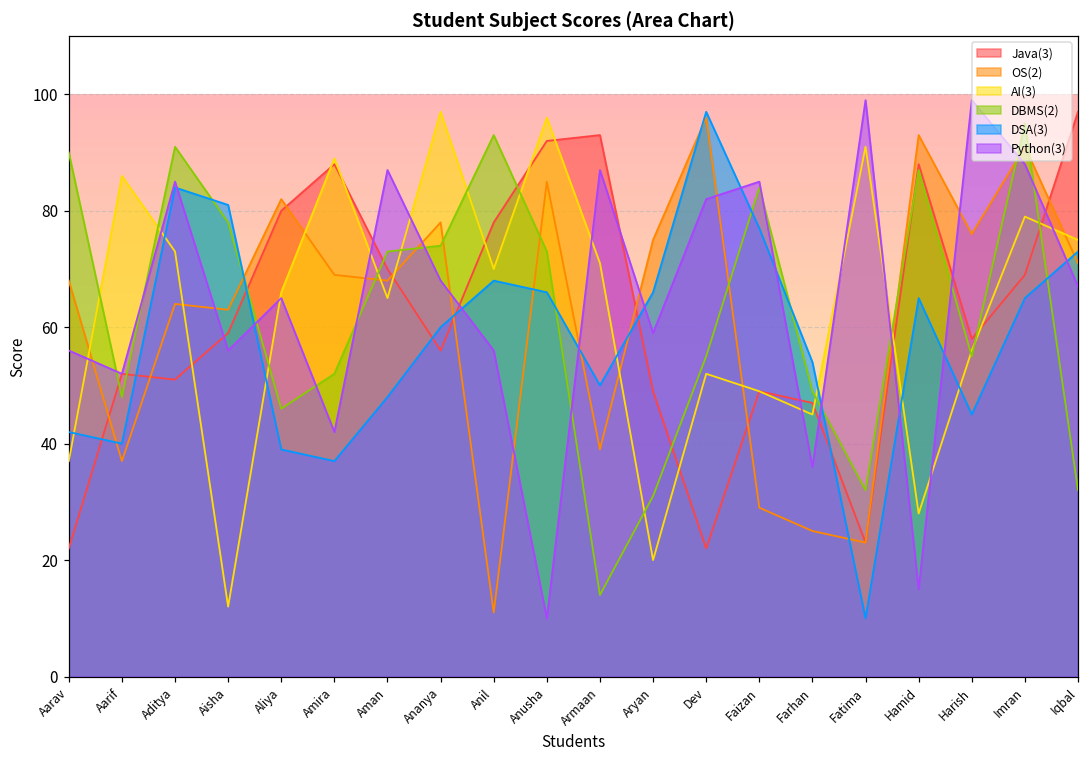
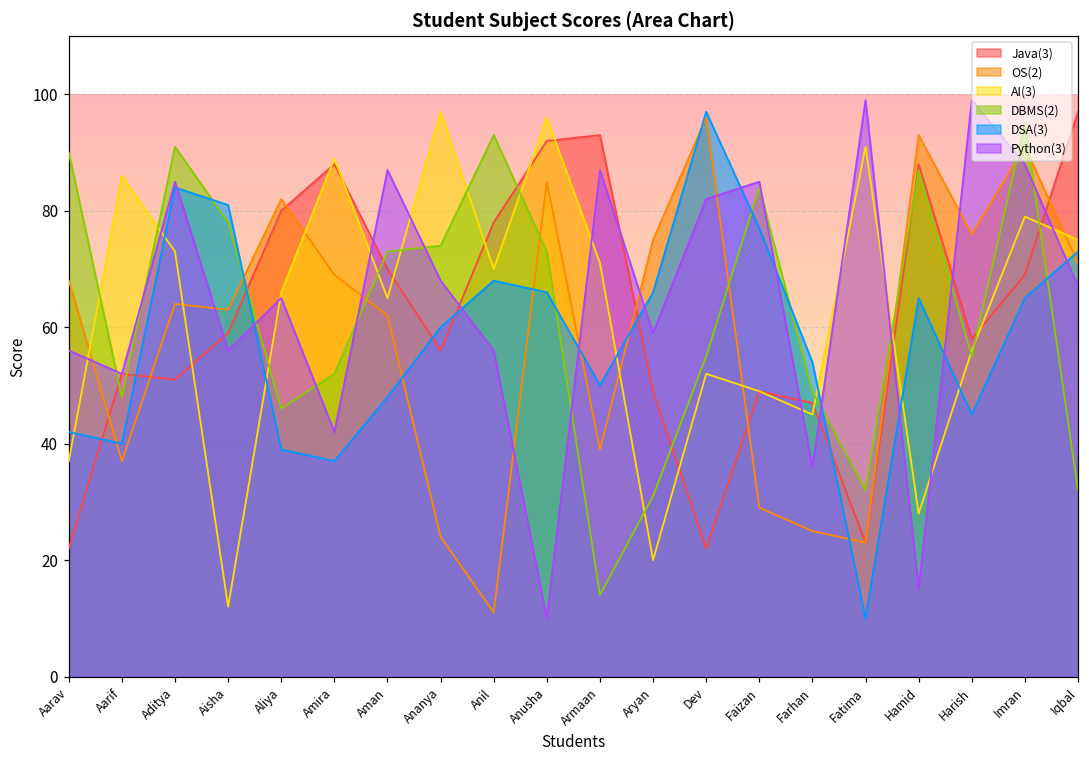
OS(2), Aman: 68 -> 62
OS(2), Ananya: 78 -> 24
